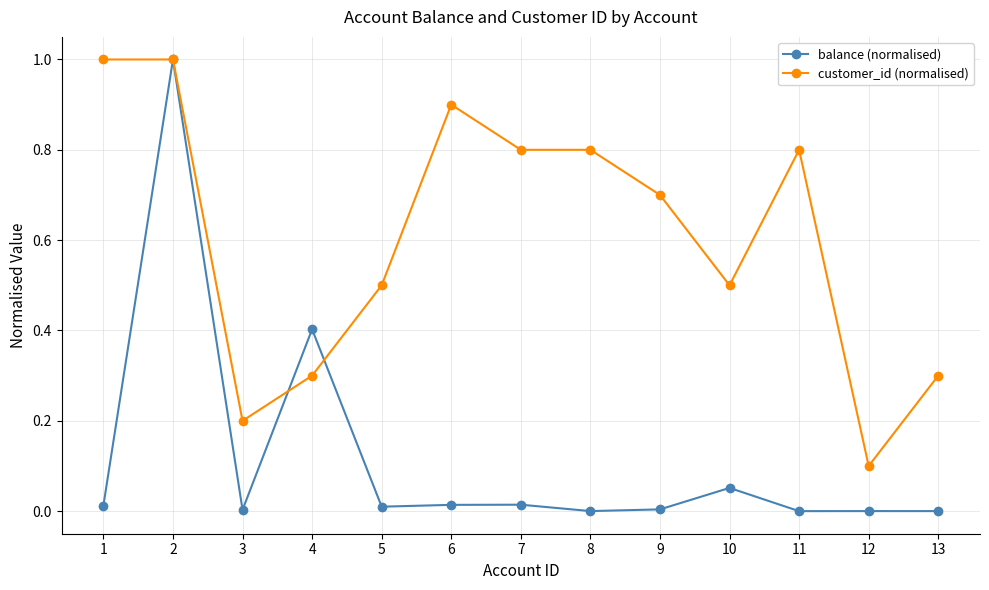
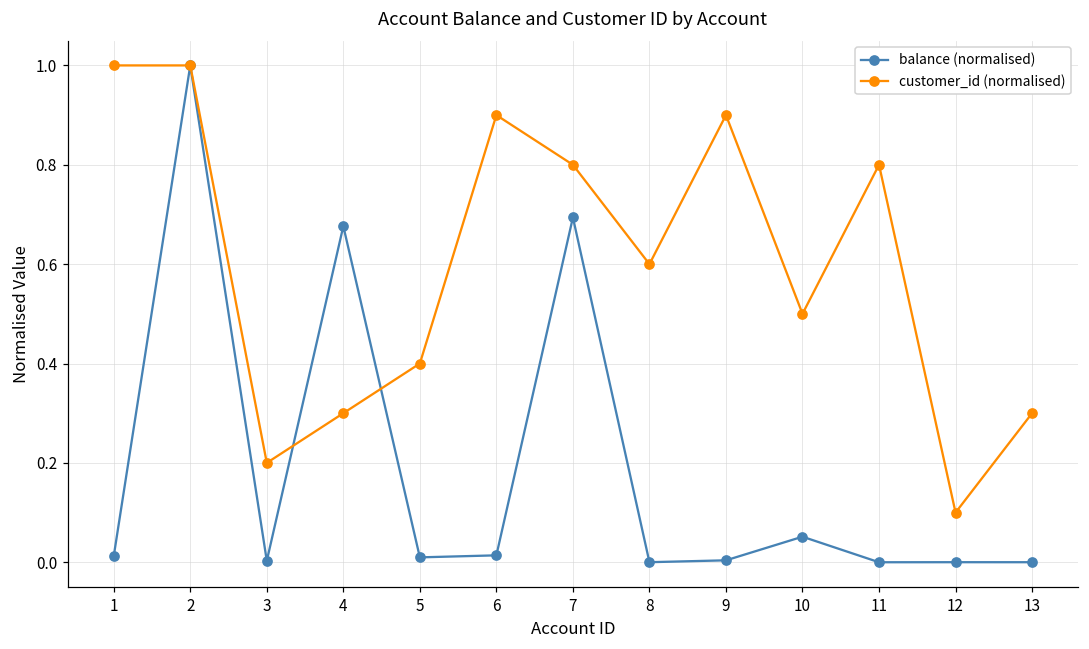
balance (normalised), 4: 0.40 -> 0.68
customer_id (normalised), 5: 0.50 -> 0.40
balance (normalised), 7: 0.01 -> 0.69
customer_id (normalised), 8: 0.80 -> 0.60
customer_id (normalised), 9: 0.70 -> 0.90
